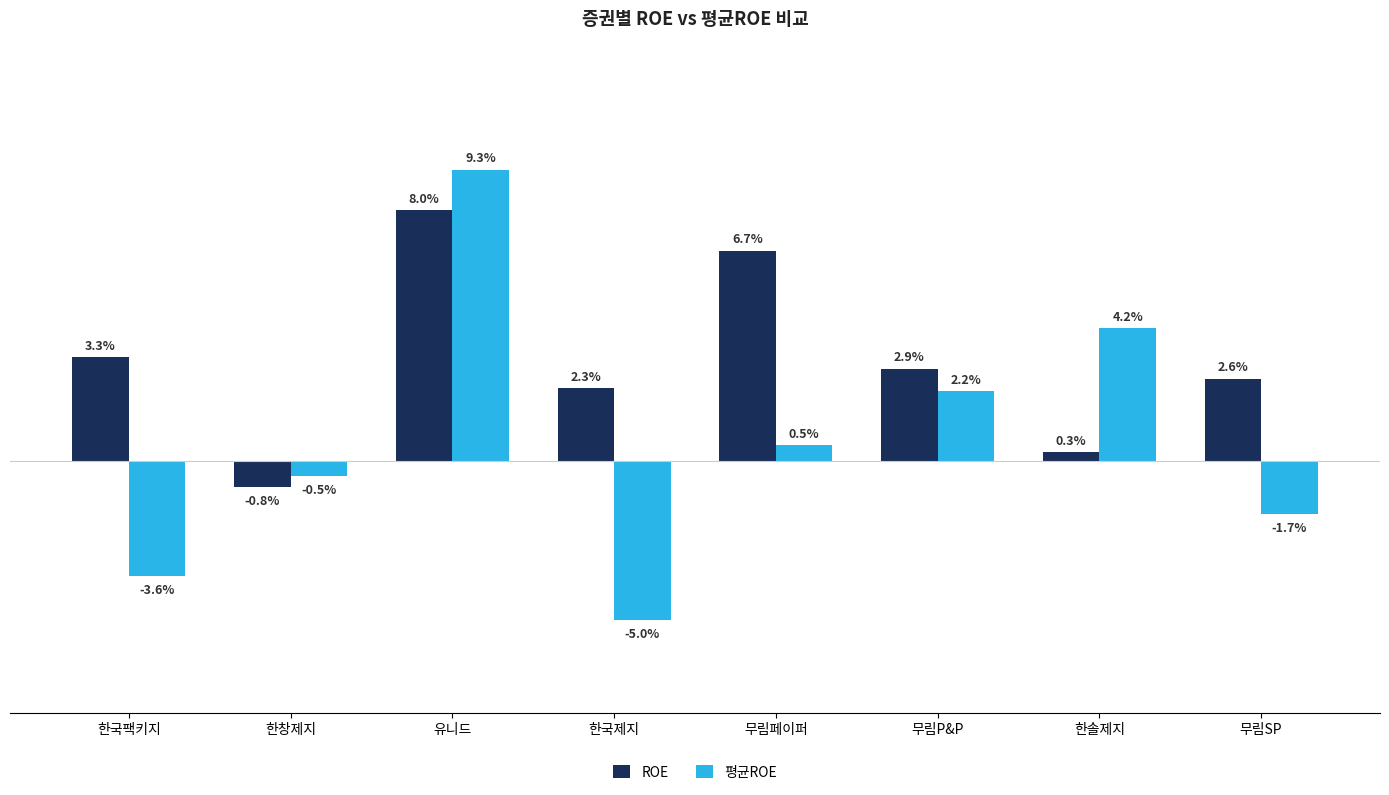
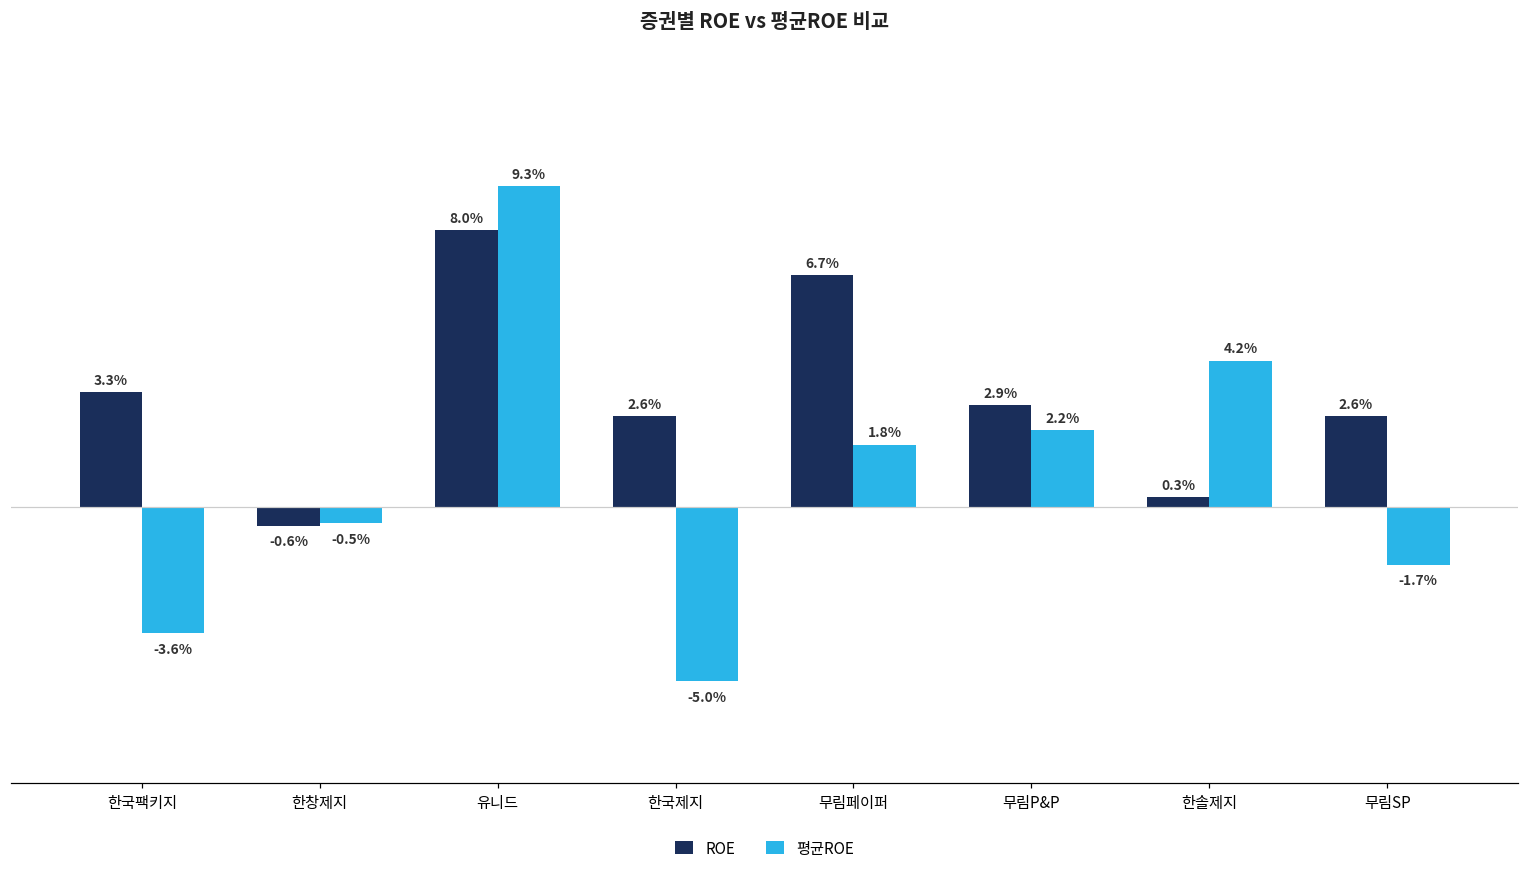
ROE, 한창제지: -0.8% -> -0.6%
ROE, 한국제지: 2.3% -> 2.6%
평균ROE, 무림페이퍼: 0.5% -> 1.8%
